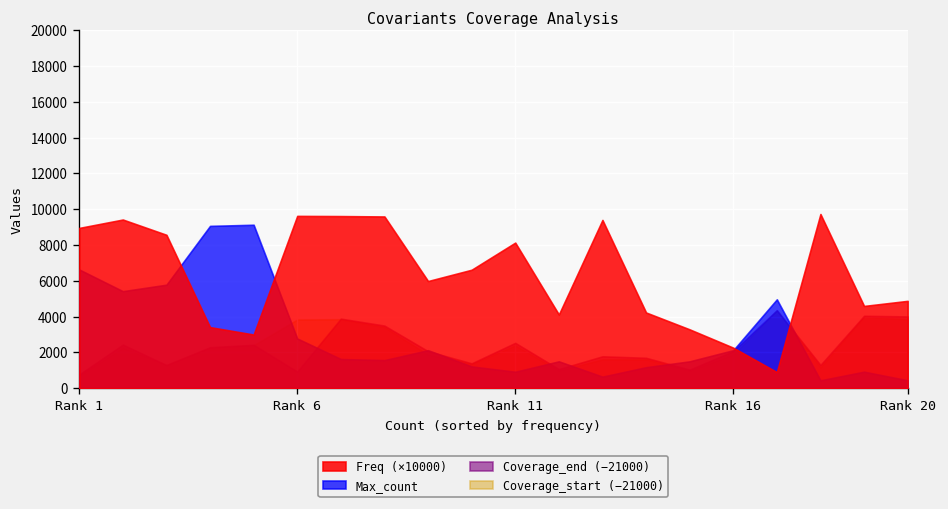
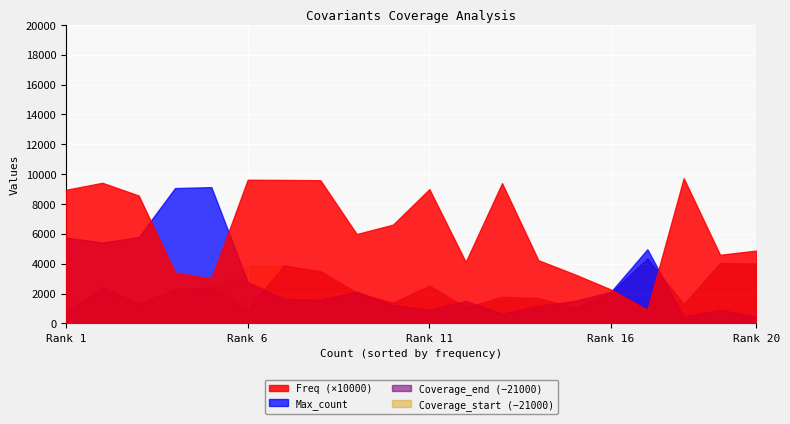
Max_count, Rank 1: 6600 -> 5700
Freq (×10000), Rank 11: 8100 -> 9000
